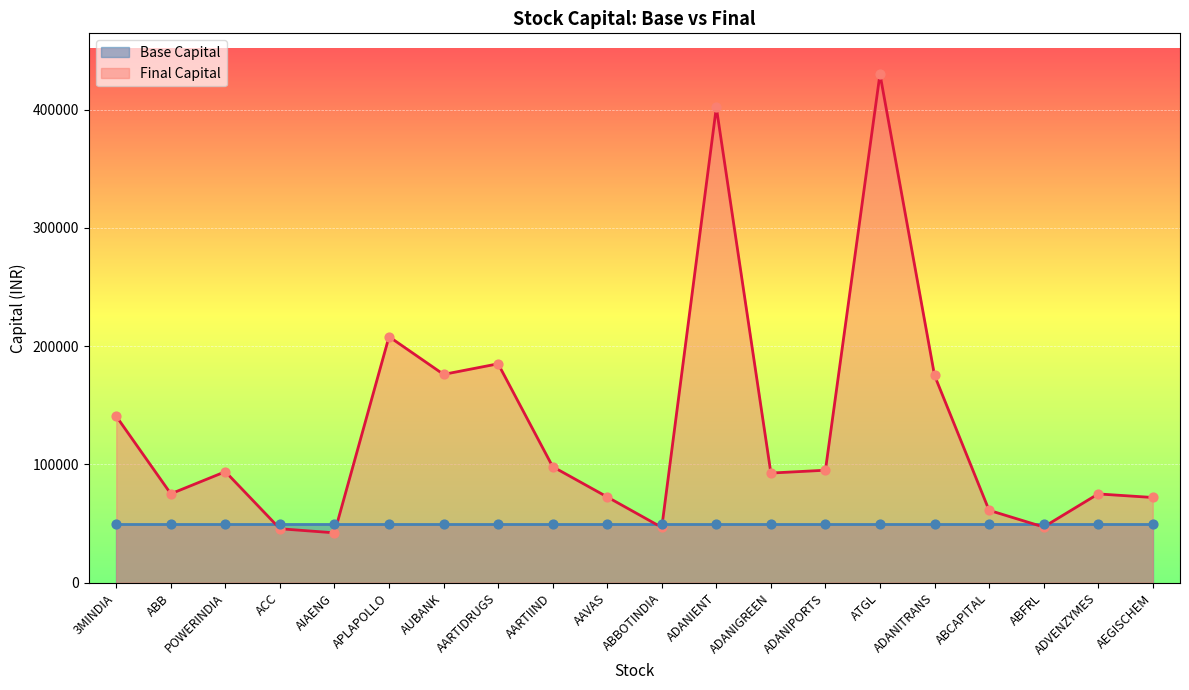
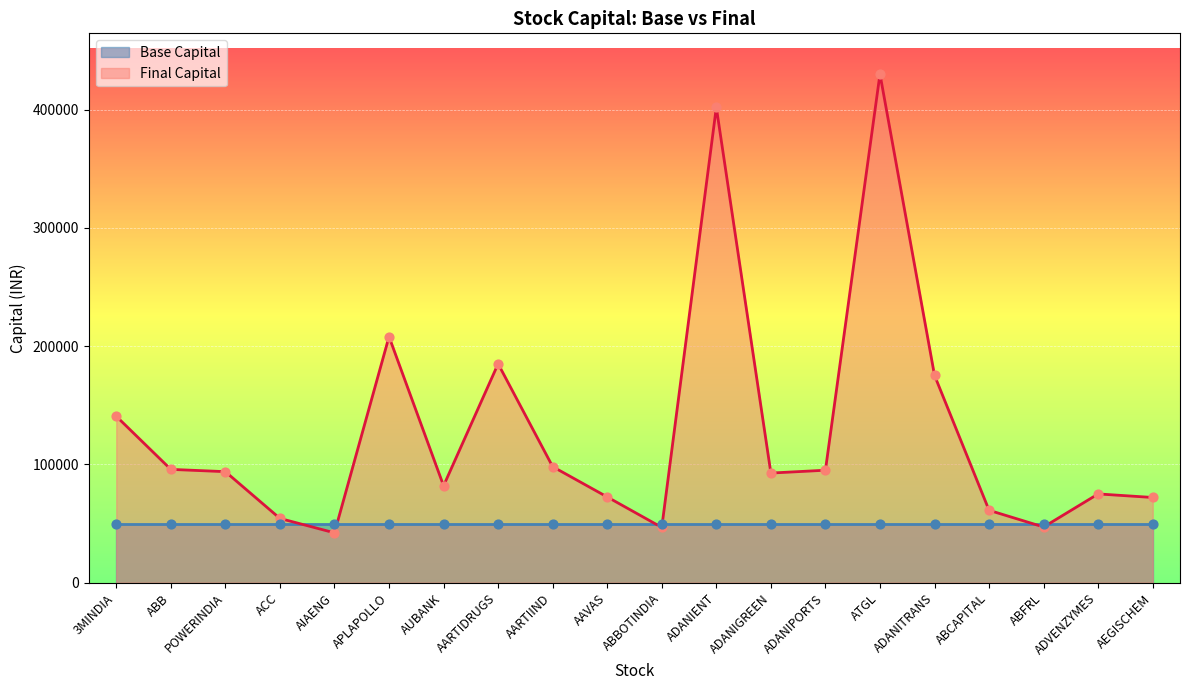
Final Capital, ABB: 75000 -> 96000
Final Capital, ACC: 46000 -> 54000
Final Capital, AUBANK: 176000 -> 82000
